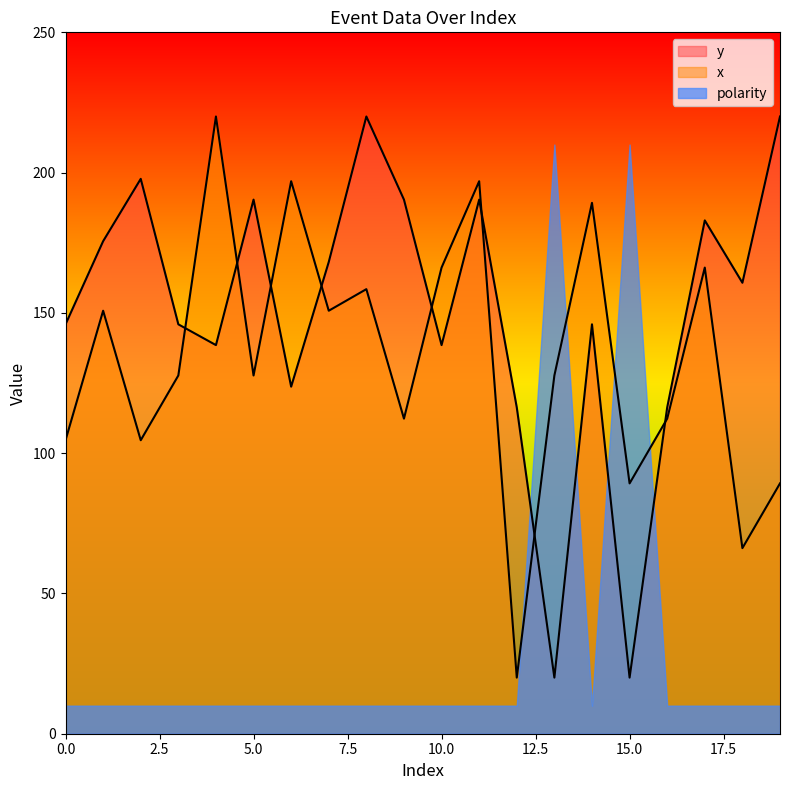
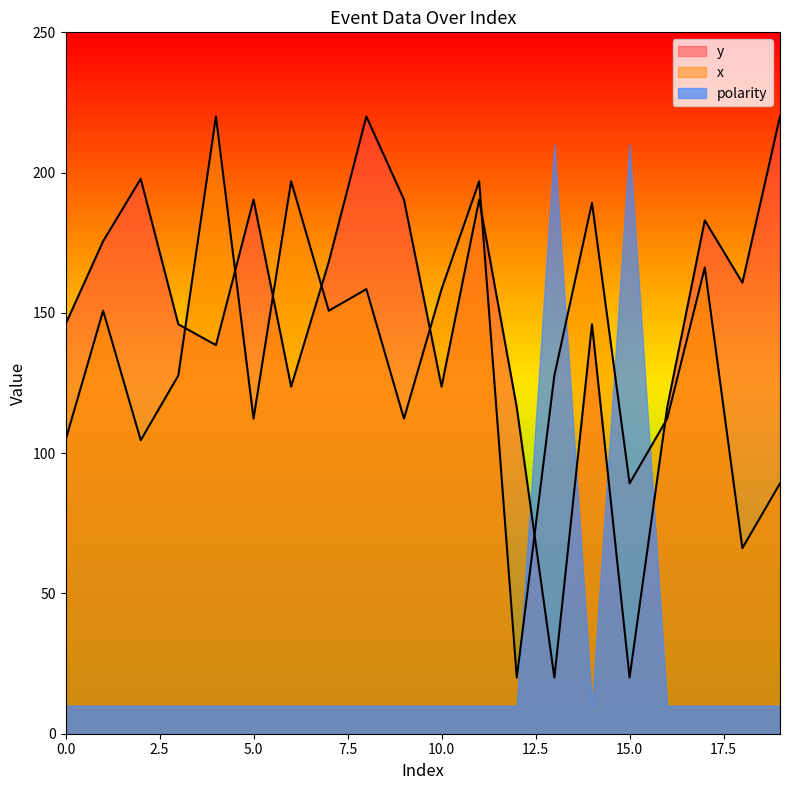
x, 5.0: 128 -> 112
y, 10.0: 139 -> 124
x, 10.0: 166 -> 158
